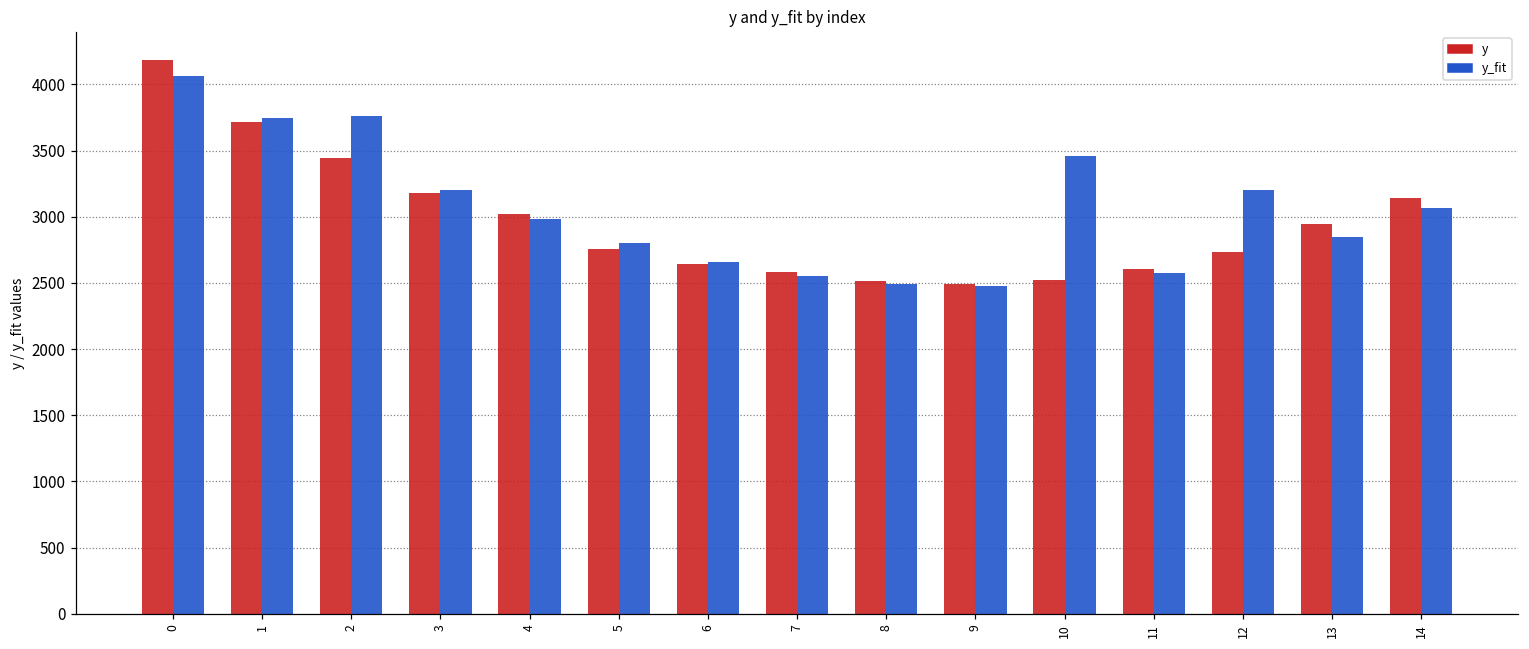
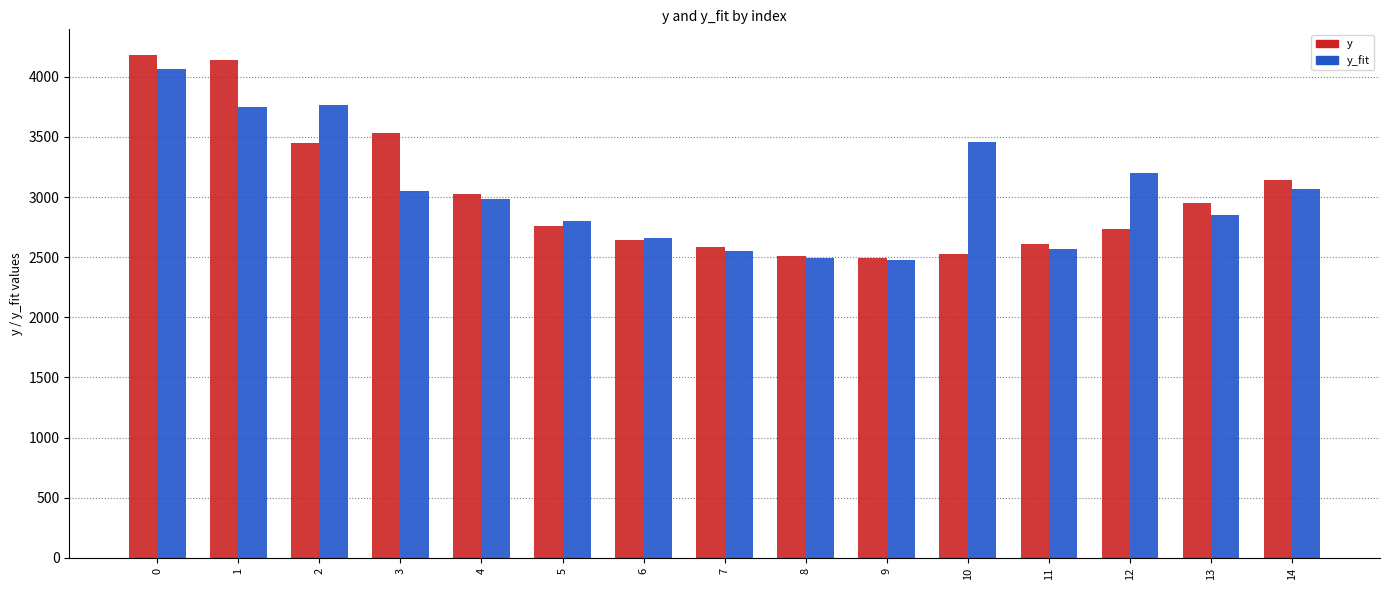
y, 1: 3710 -> 4140
y, 3: 3180 -> 3530
y_fit, 3: 3200 -> 3050
